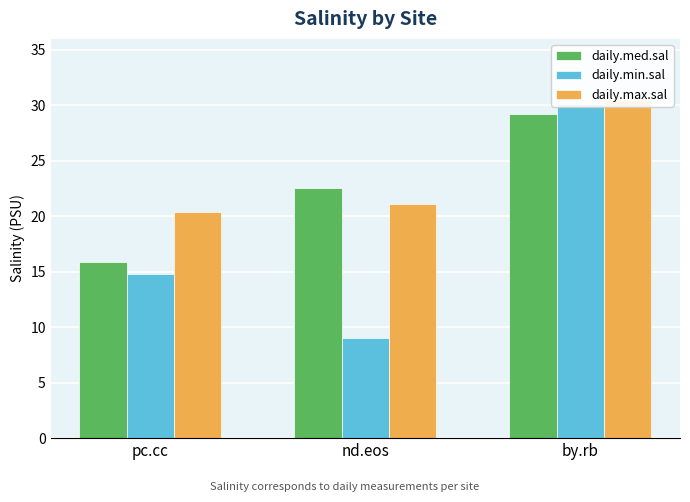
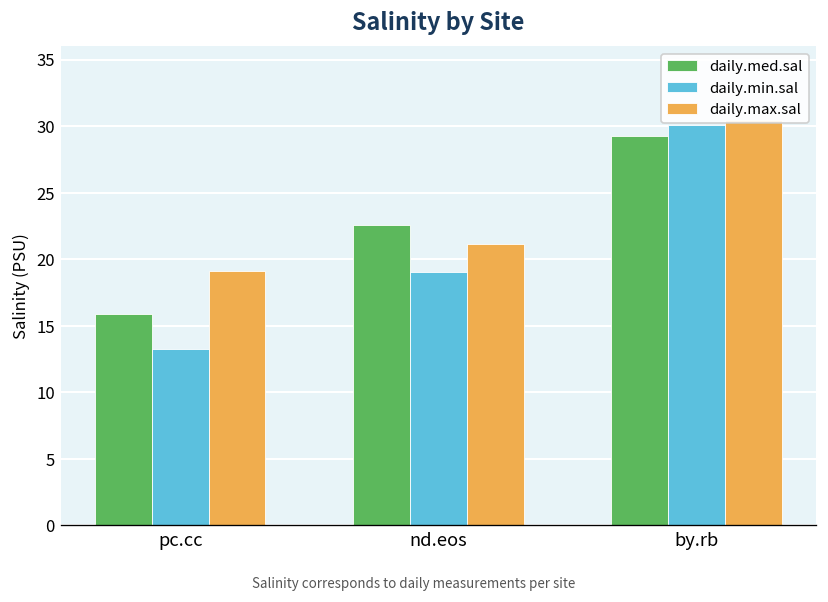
daily.min.sal, pc.cc: 14.8 -> 13.2
daily.max.sal, pc.cc: 20.4 -> 19.1
daily.min.sal, nd.eos: 9.1 -> 19.0
